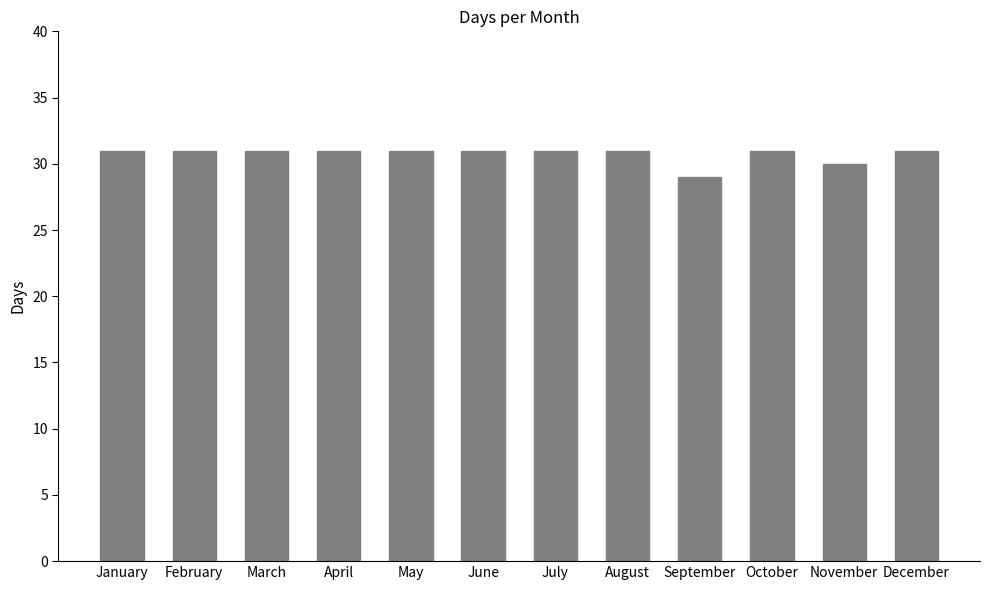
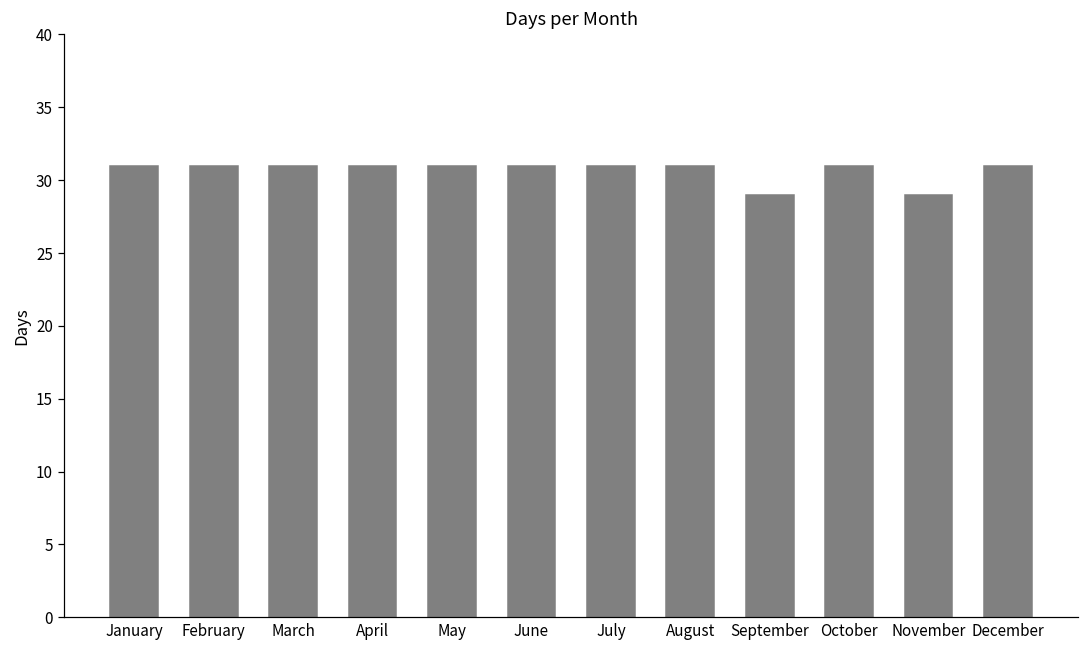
November: 30 -> 29
